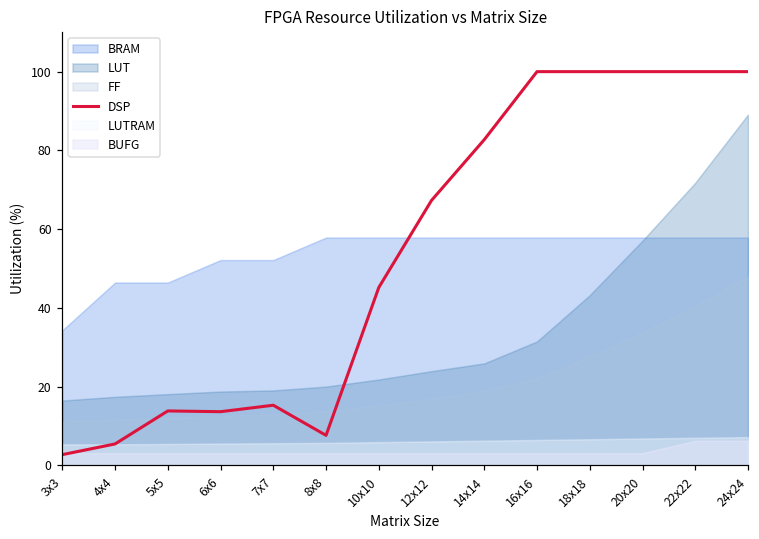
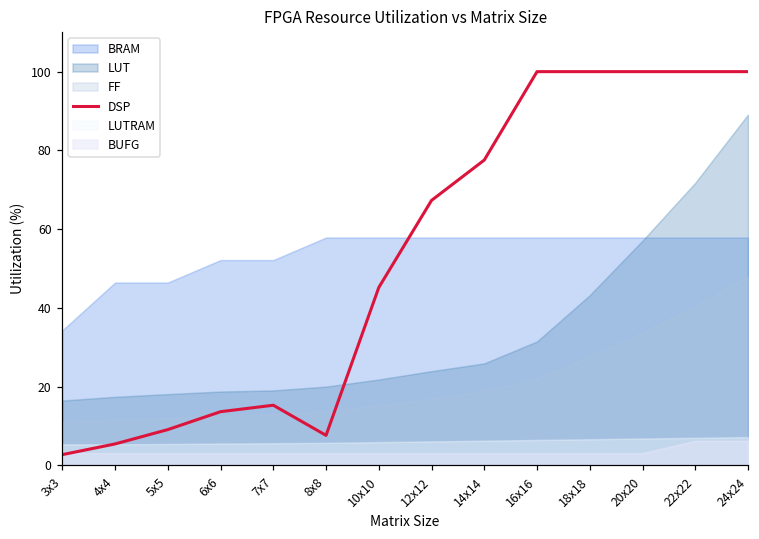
DSP, 5x5: 14 -> 9
DSP, 14x14: 83 -> 78
